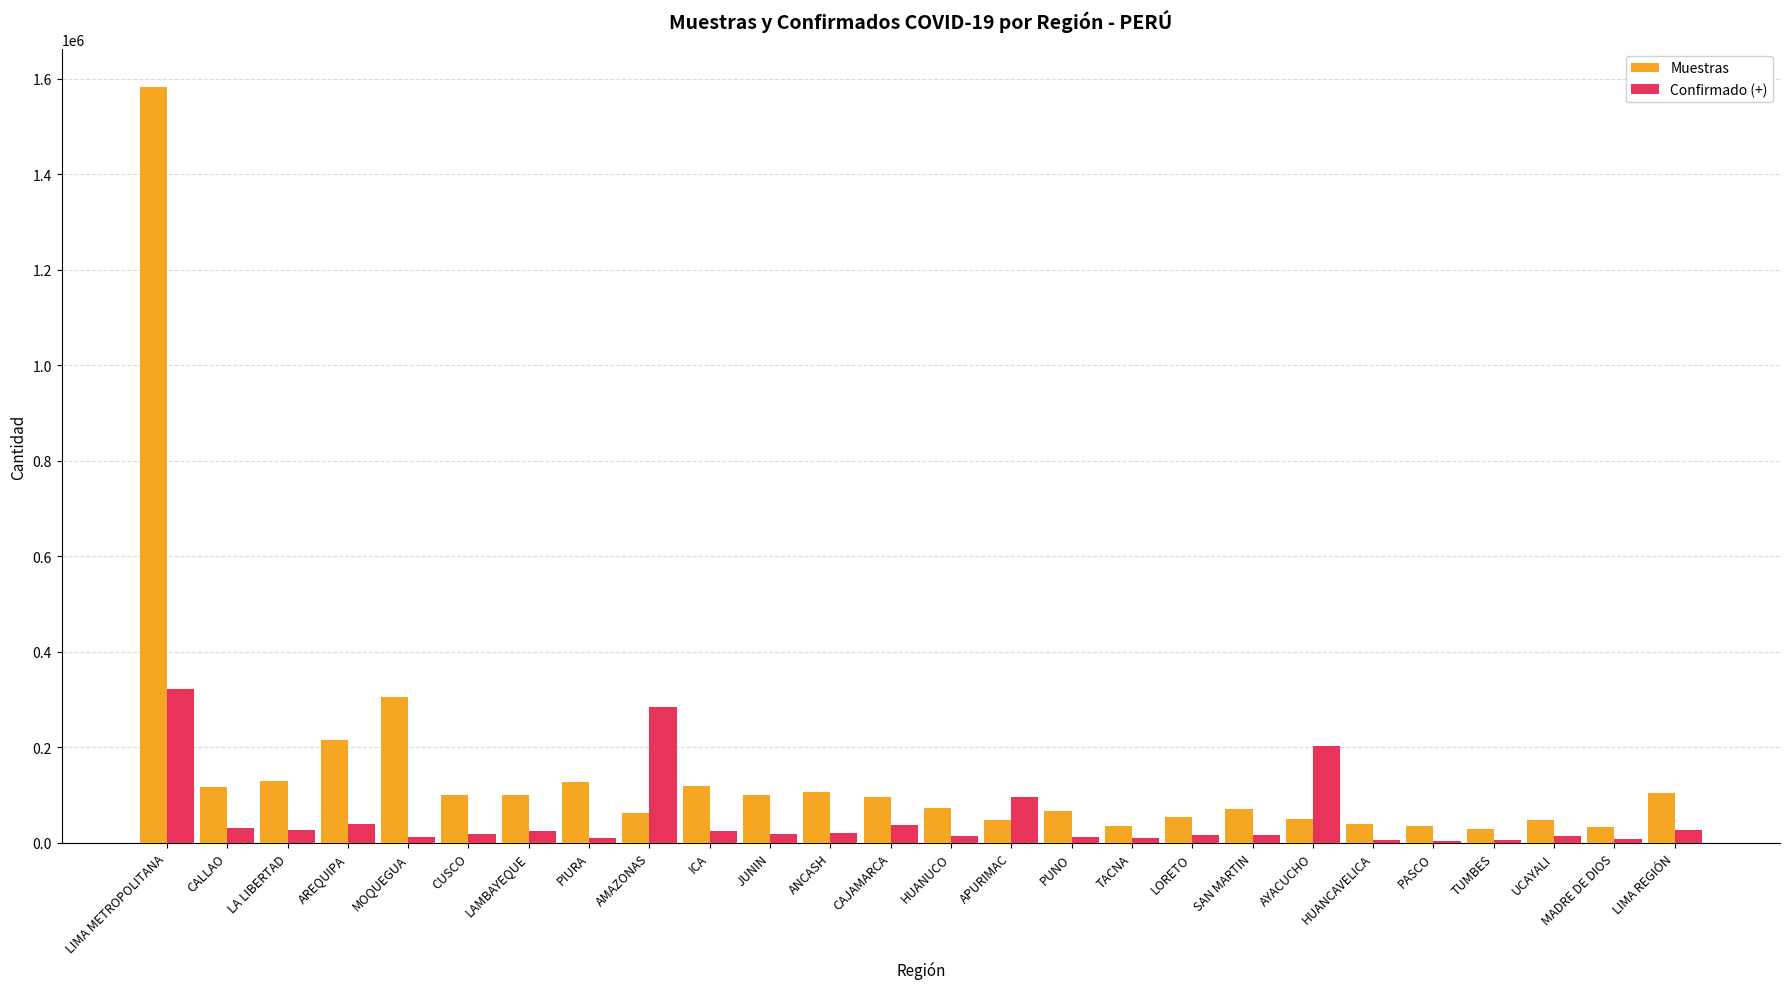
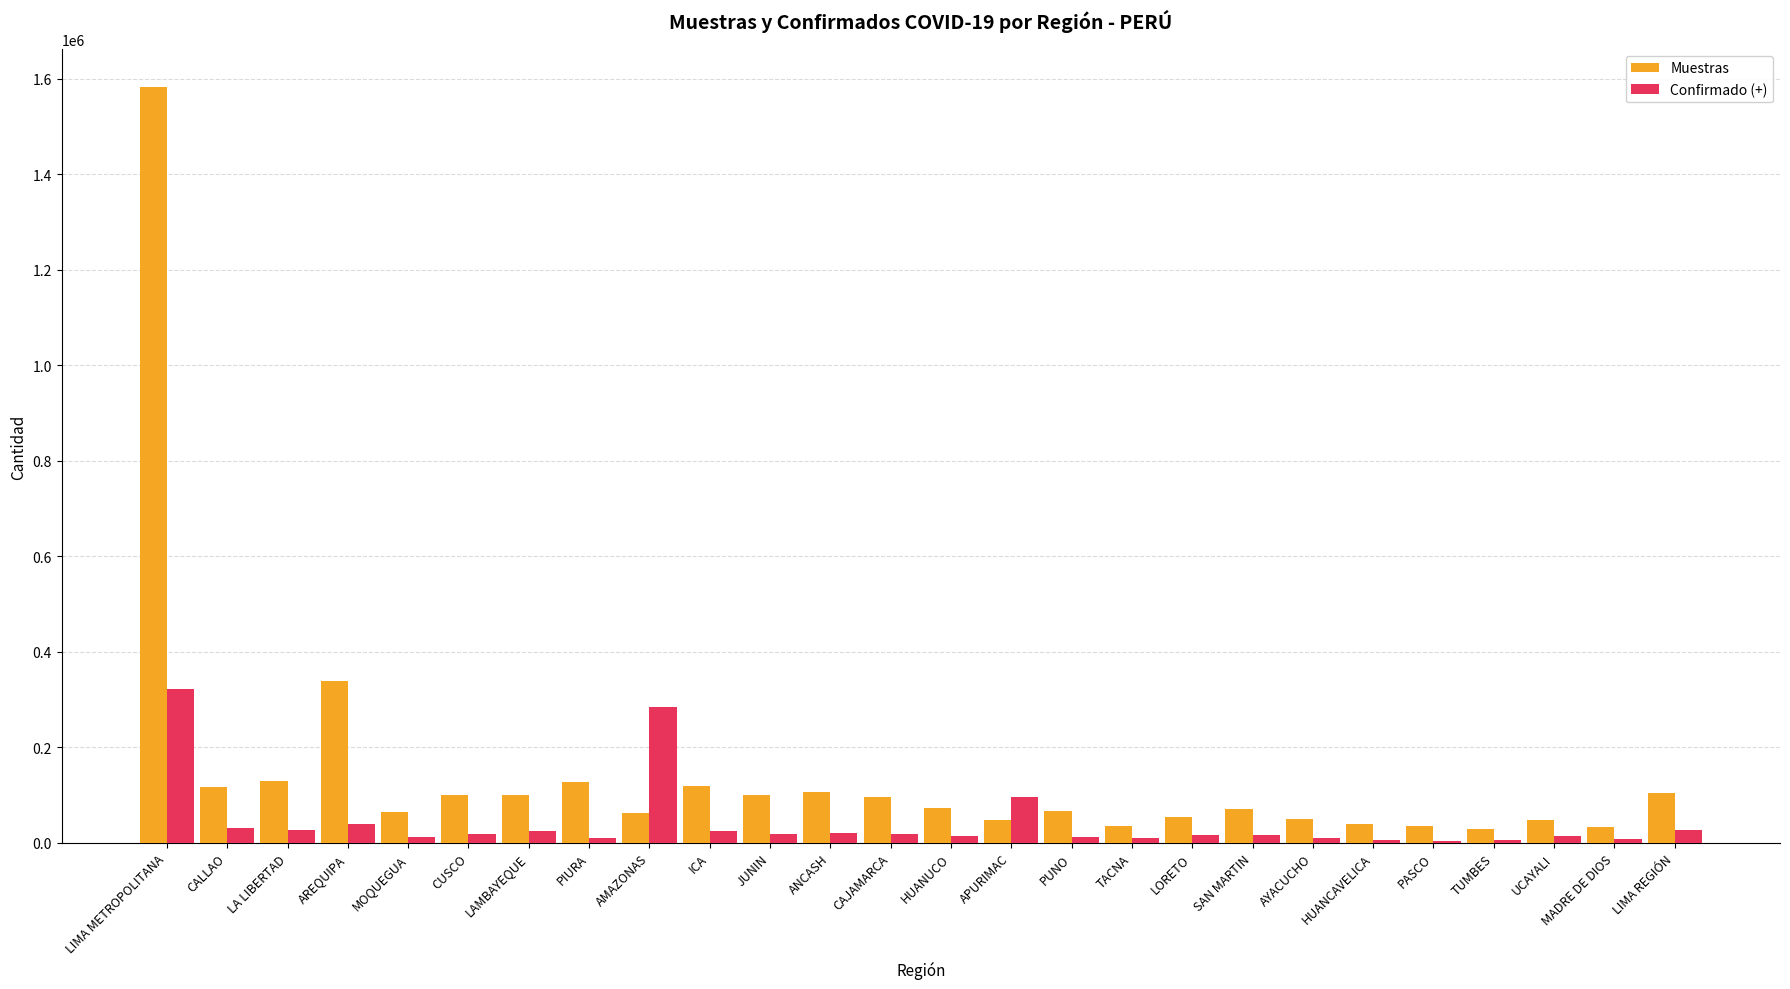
Muestras, AREQUIPA: 220000 -> 340000
Muestras, MOQUEGUA: 310000 -> 70000
Confirmado (+), CAJAMARCA: 40000 -> 20000
Confirmado (+), AYACUCHO: 200000 -> 10000
